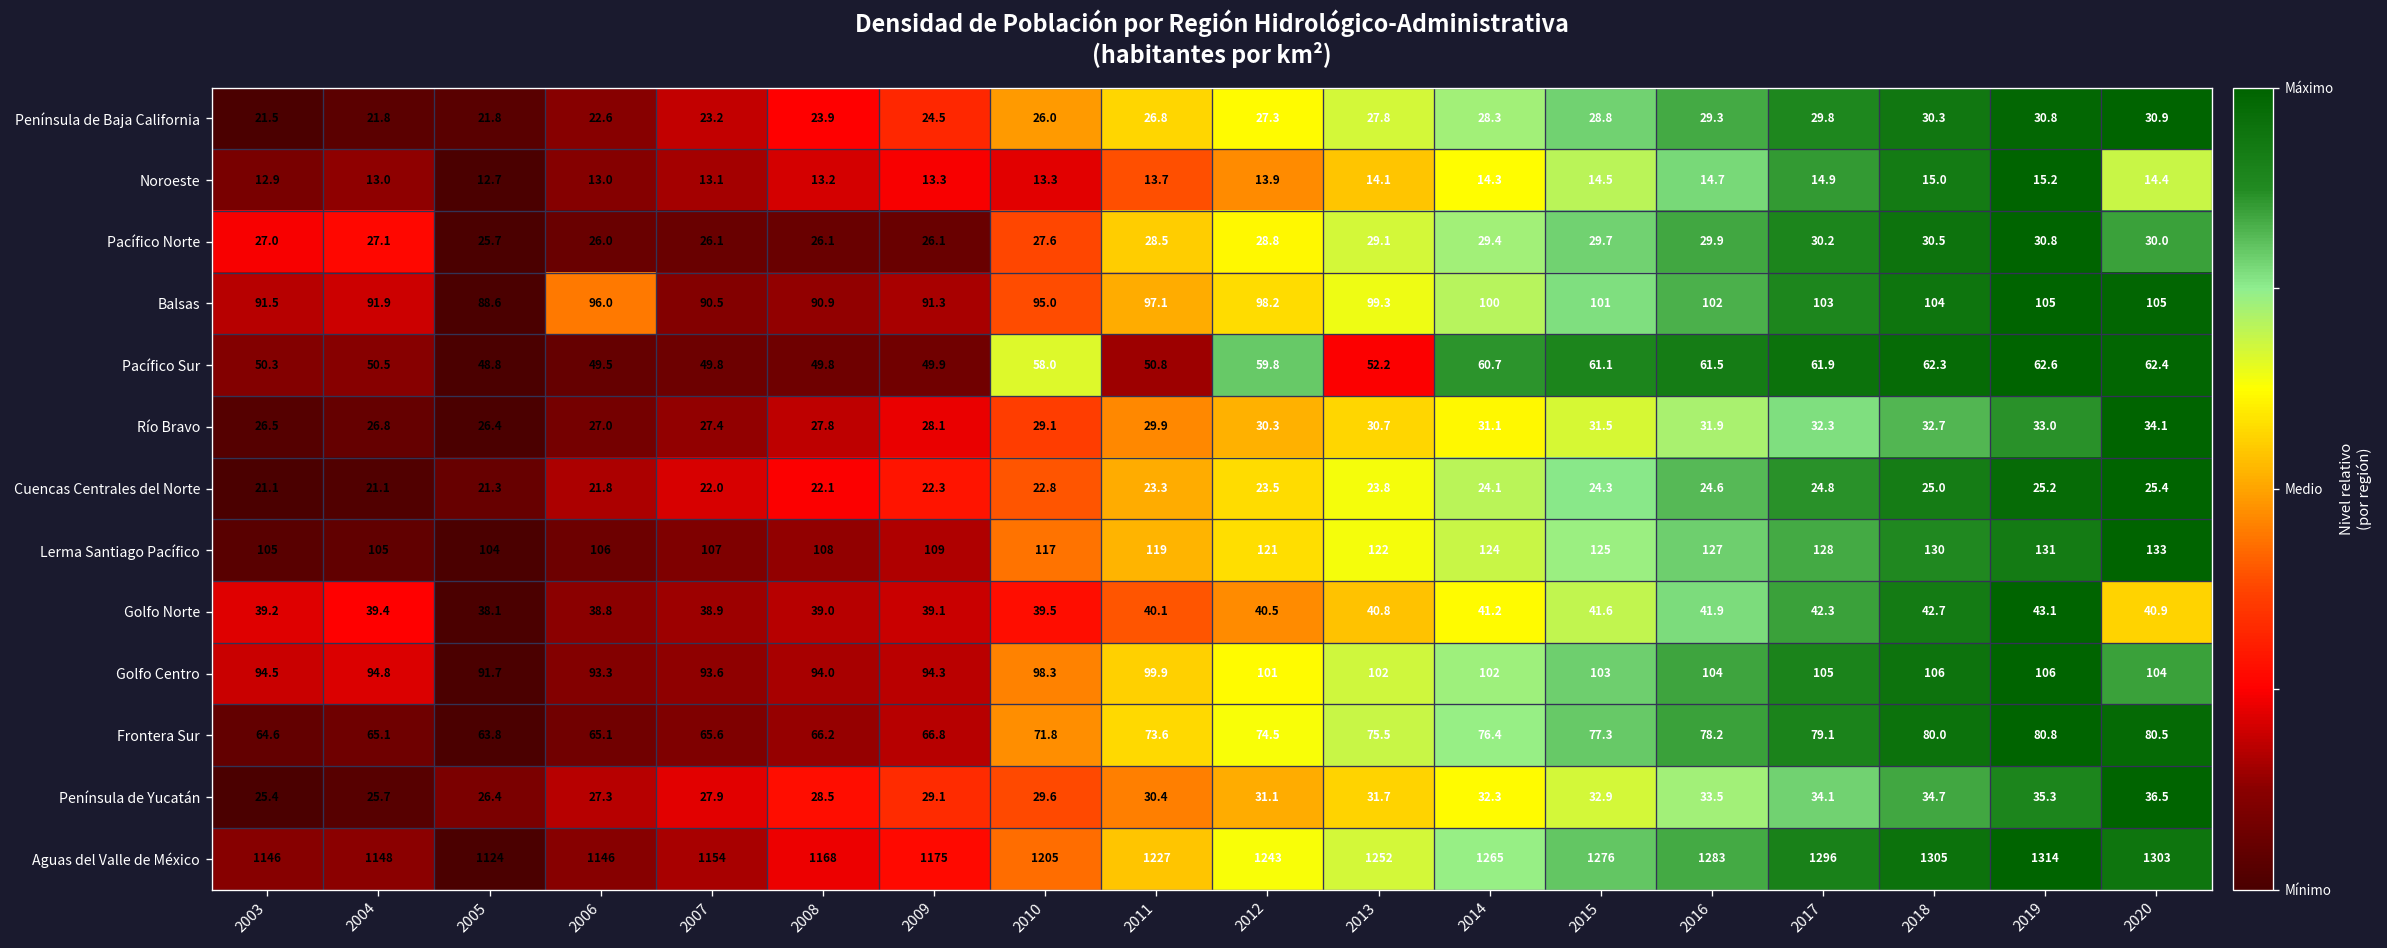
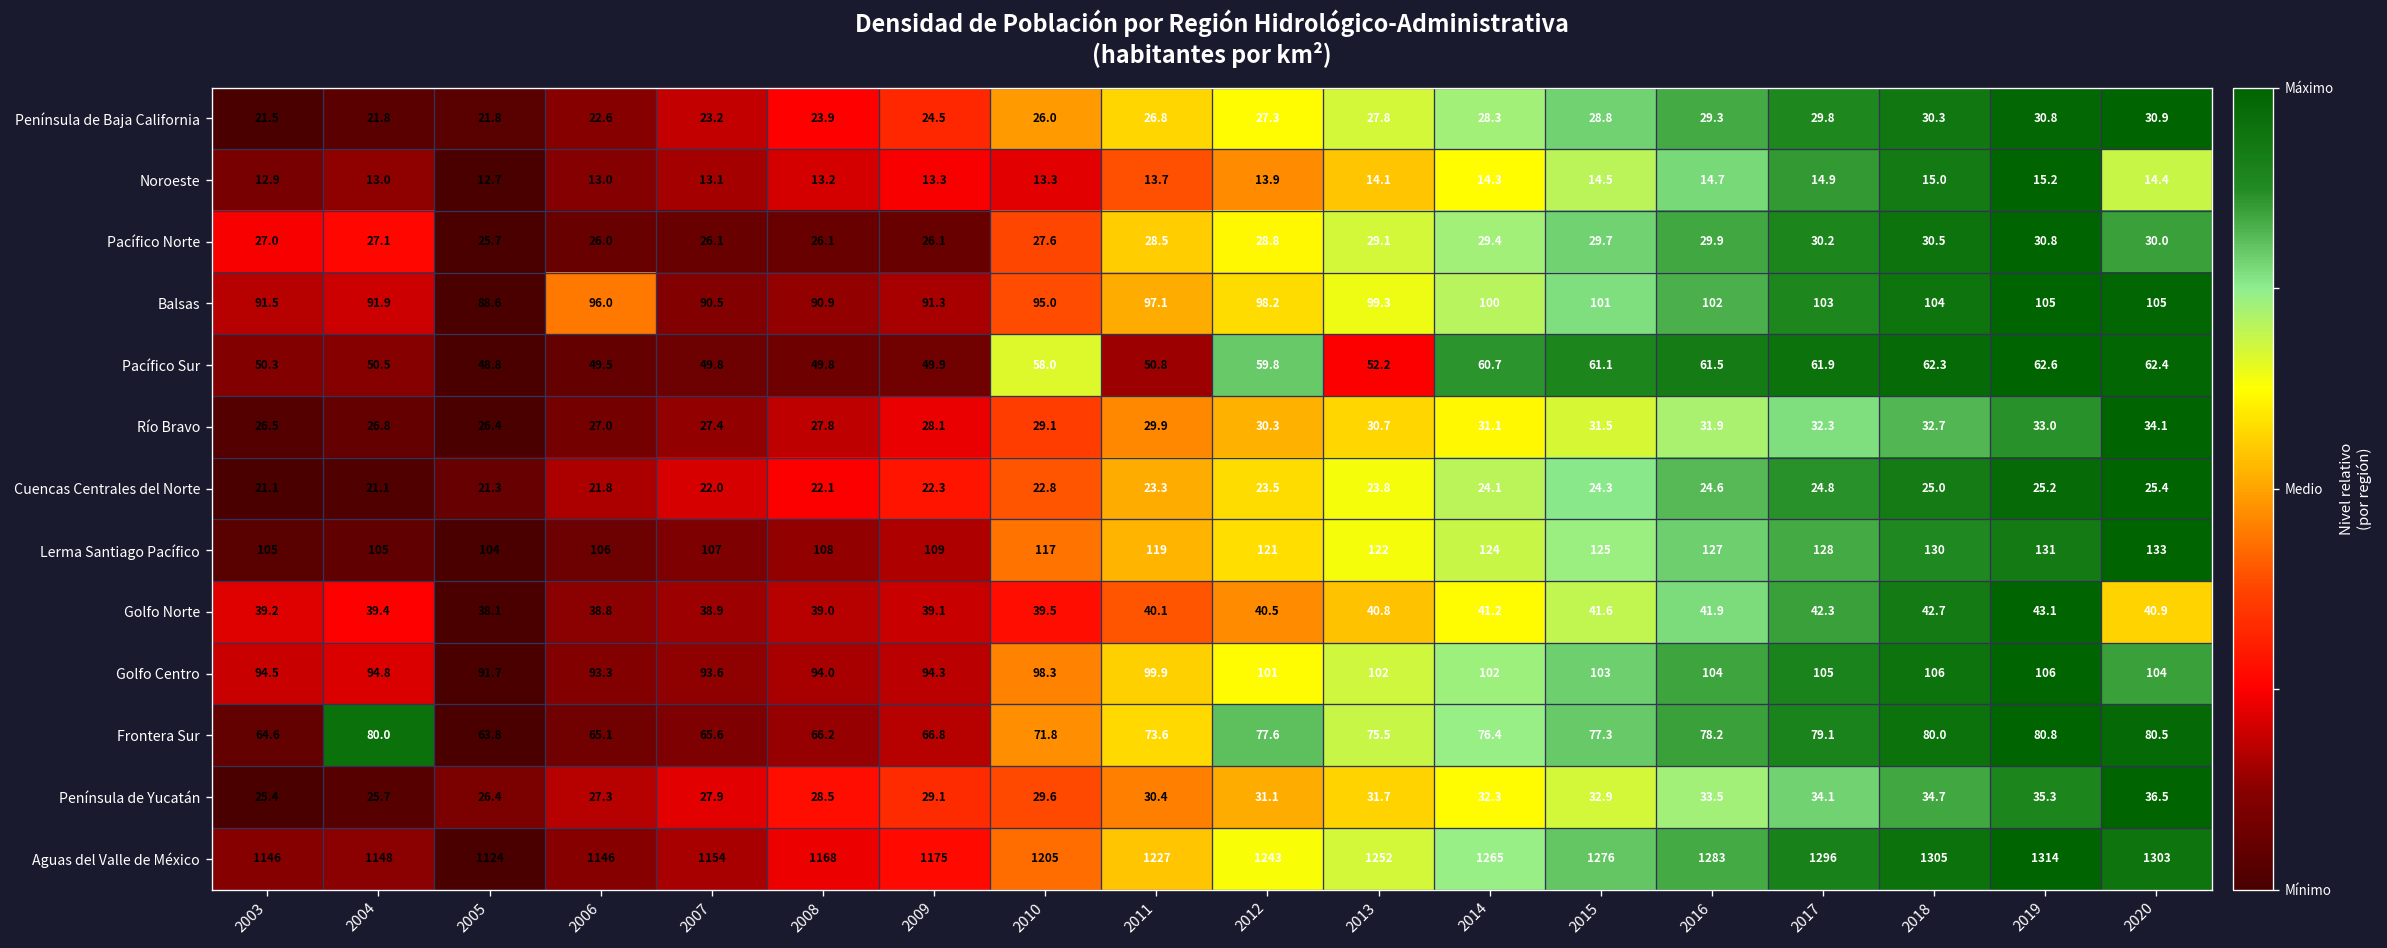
Frontera Sur, 2004: 65.1 -> 80.0
Frontera Sur, 2012: 74.5 -> 77.6
